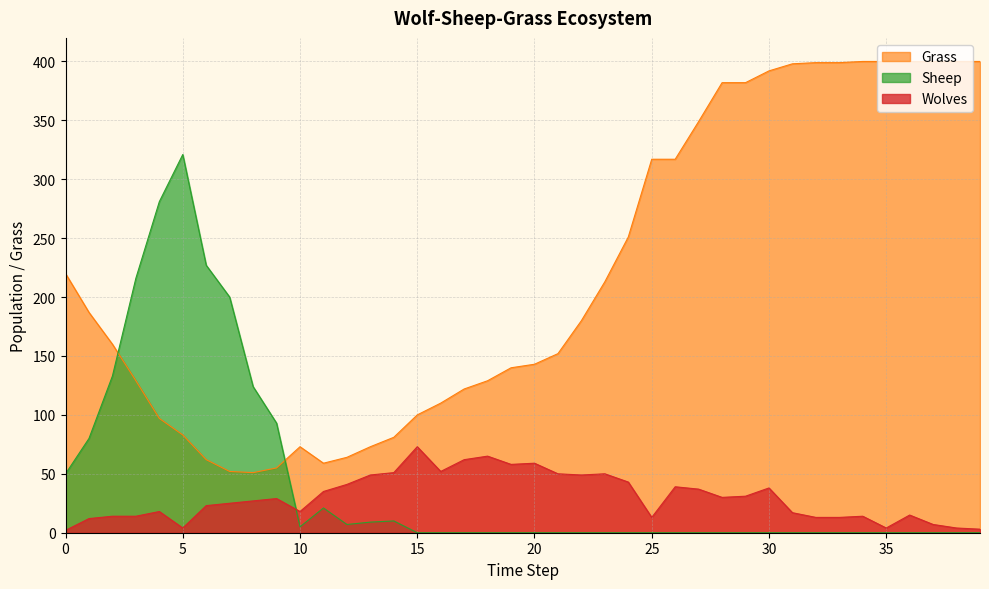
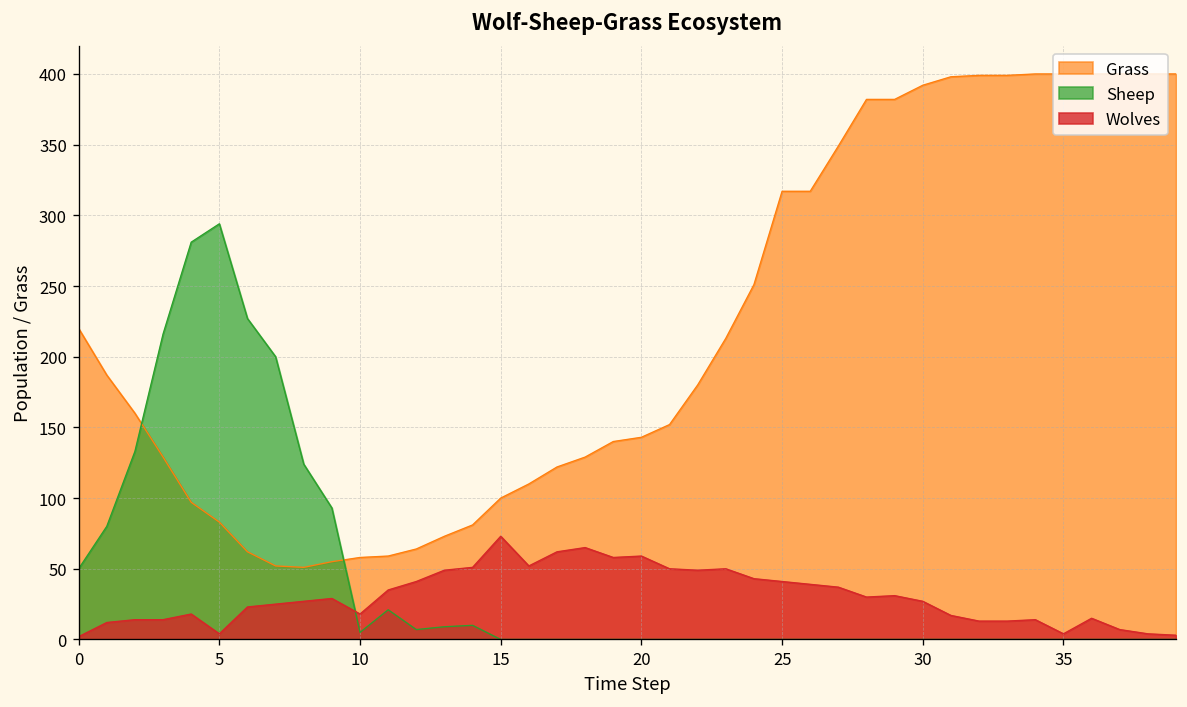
Sheep, 5: 321 -> 294
Grass, 10: 73 -> 58
Wolves, 25: 13 -> 41
Wolves, 30: 38 -> 27
